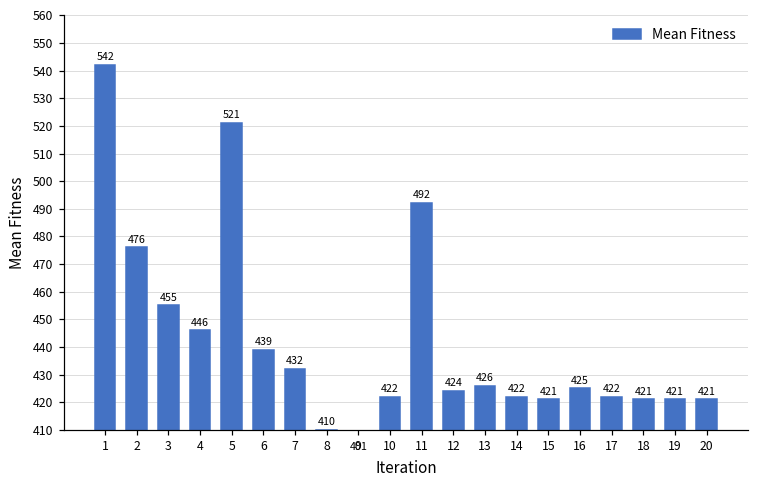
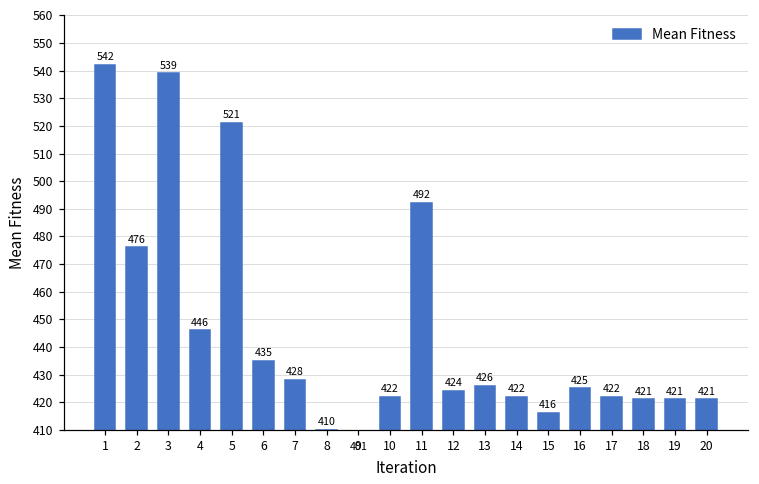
3: 455 -> 539
6: 439 -> 435
7: 432 -> 428
15: 421 -> 416
